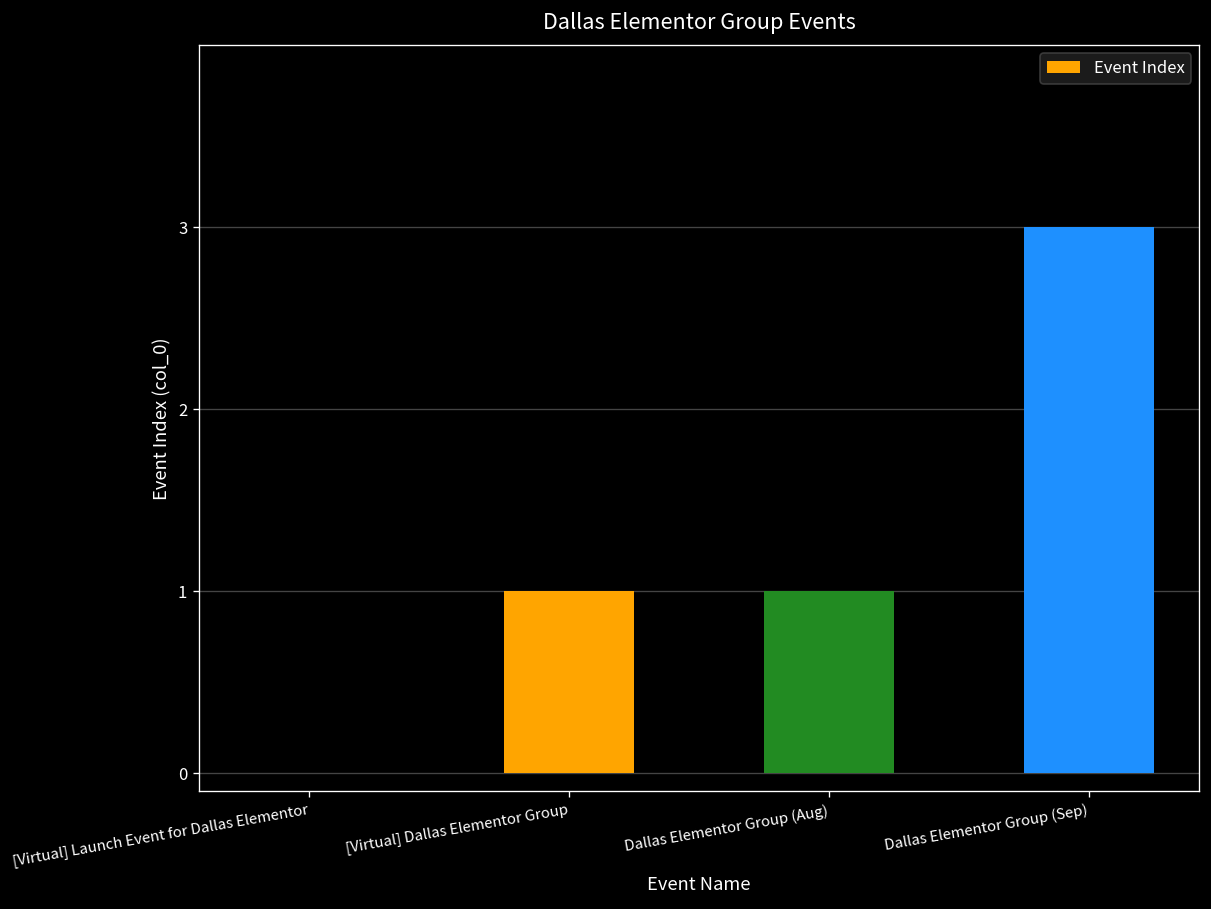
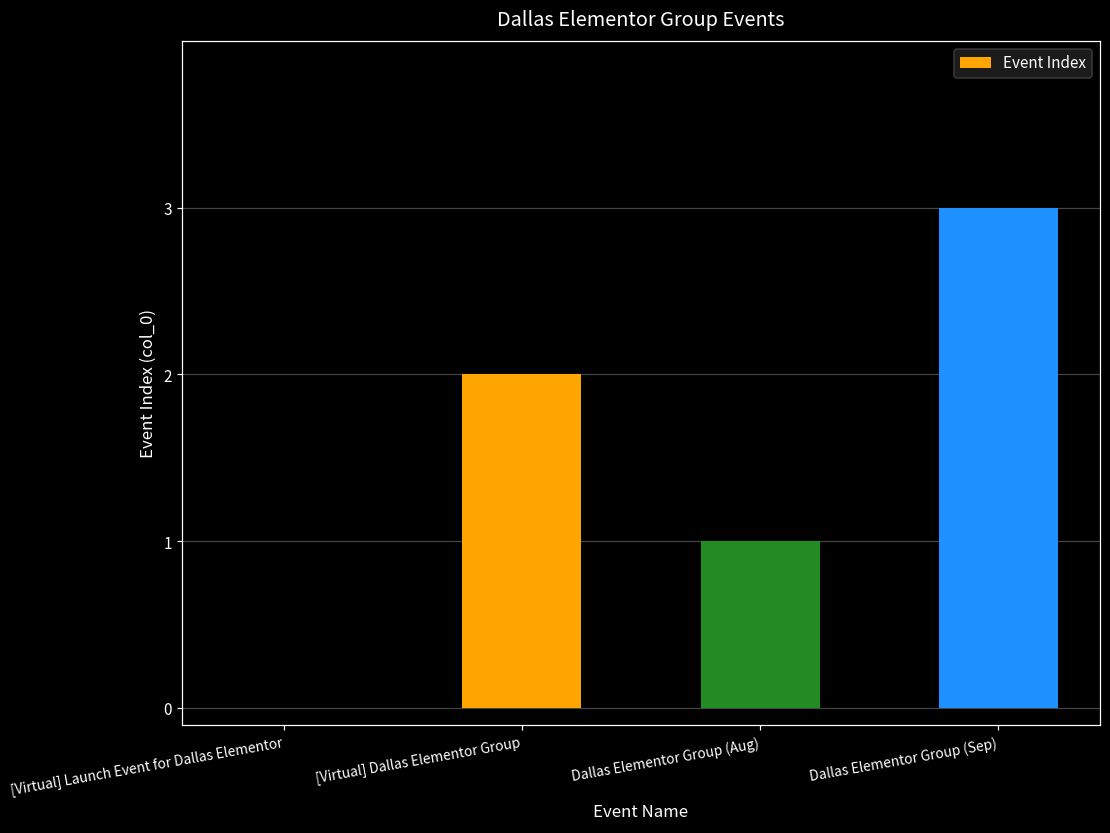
[Virtual] Dallas Elementor Group: 1 -> 2
